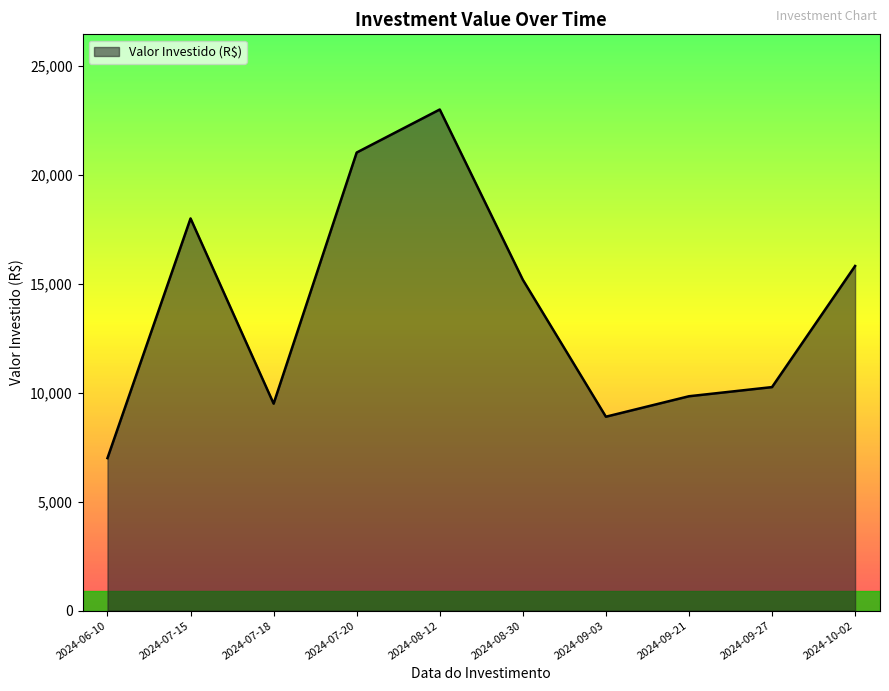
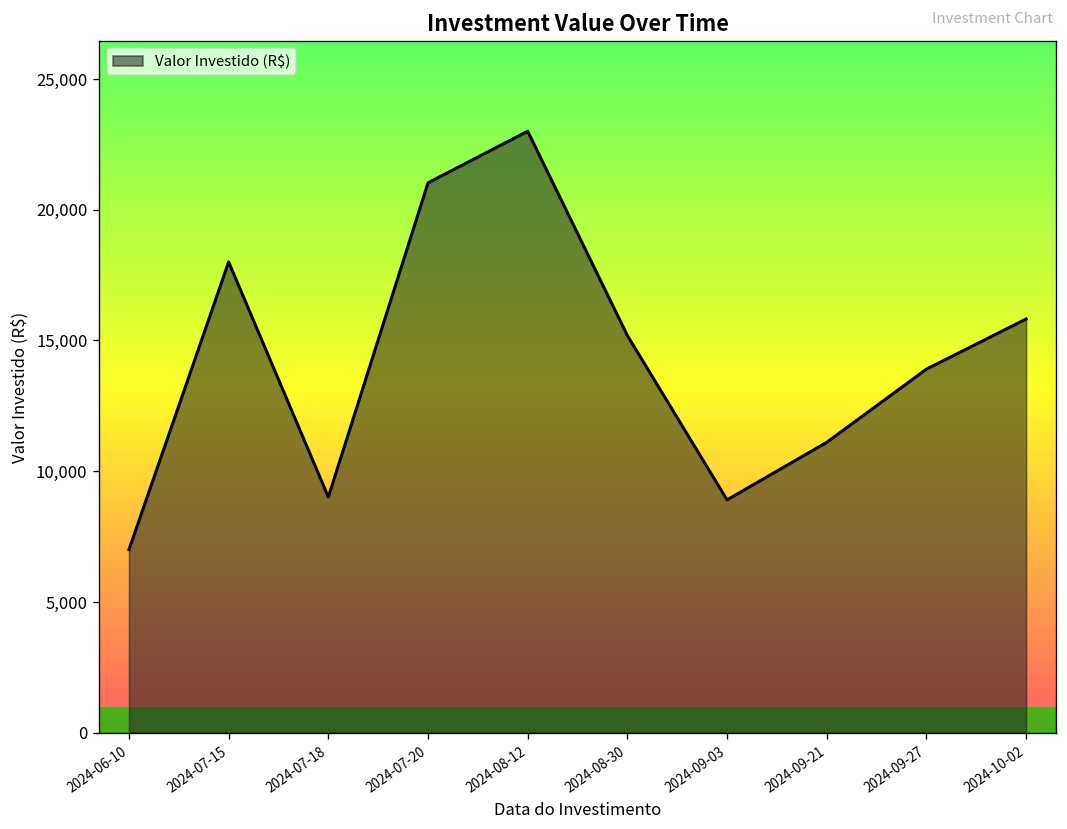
2024-07-18: 9,500 -> 9,000
2024-09-21: 9,800 -> 11,100
2024-09-27: 10,300 -> 13,900
